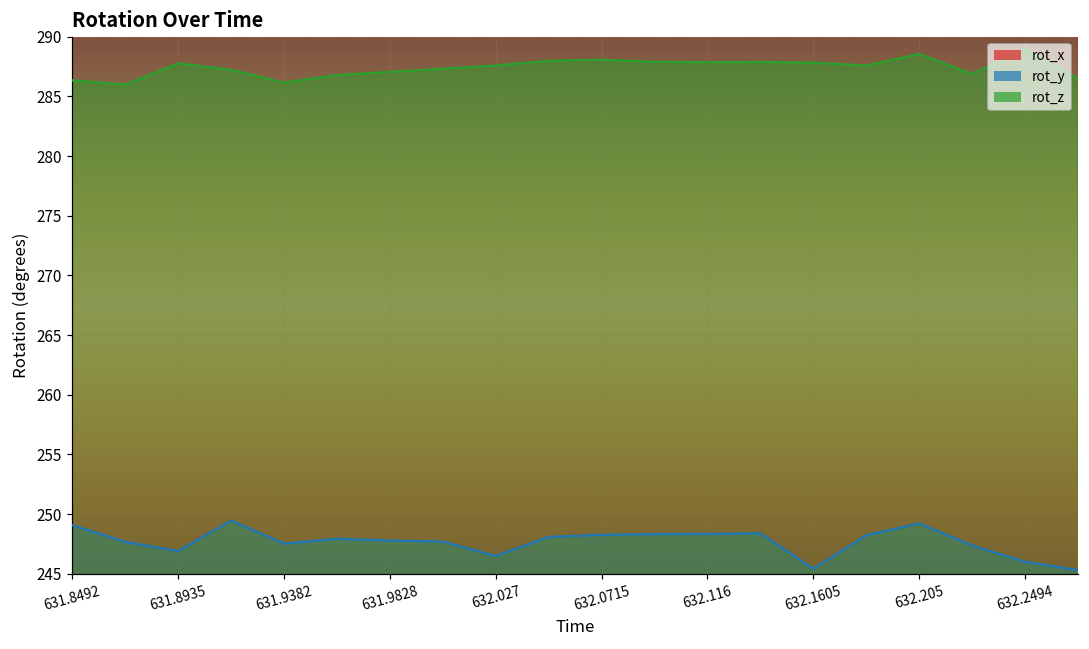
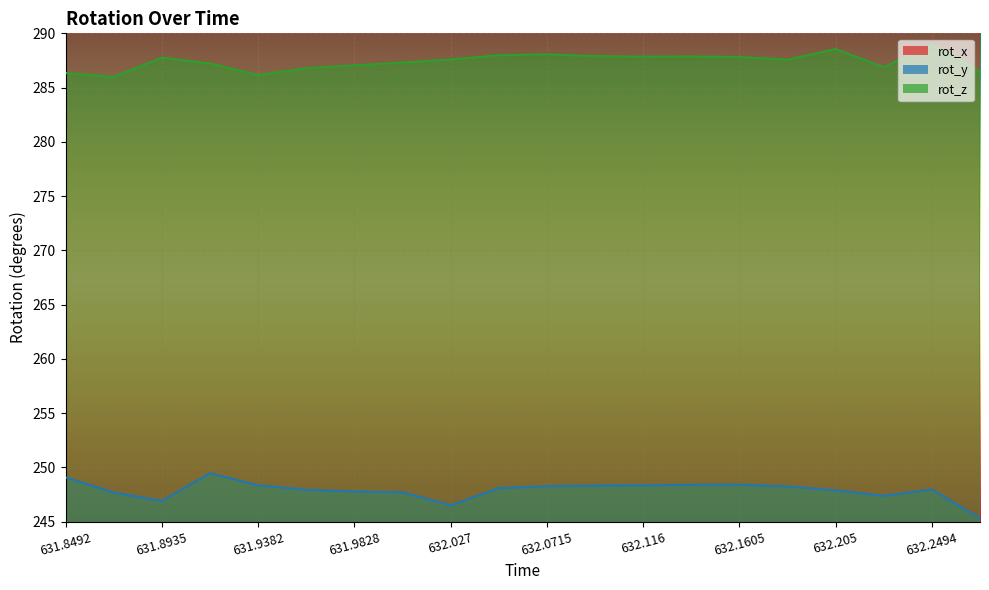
rot_y, 631.9382: 247.5 -> 248.3
rot_y, 632.1605: 245.4 -> 248.4
rot_y, 632.205: 249.2 -> 247.9
rot_y, 632.2494: 246.0 -> 248.0
